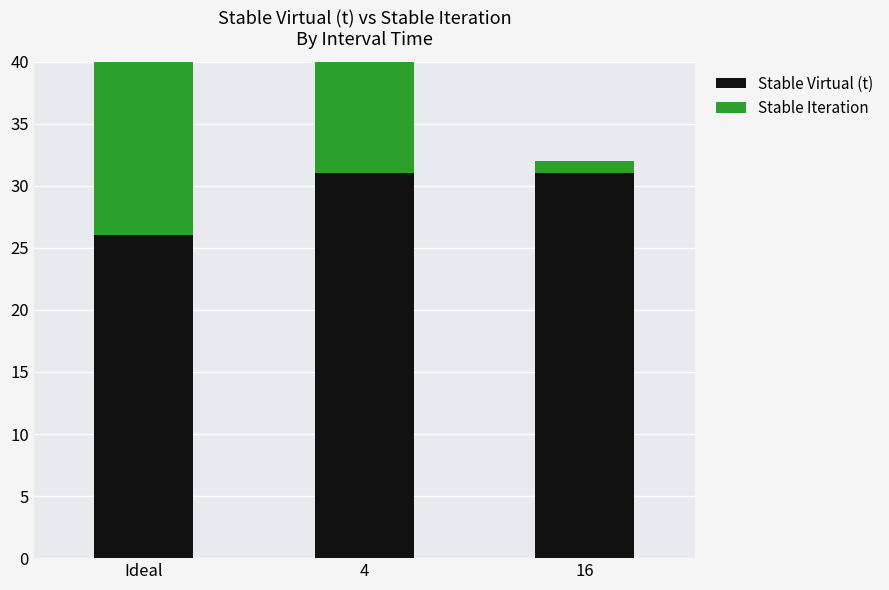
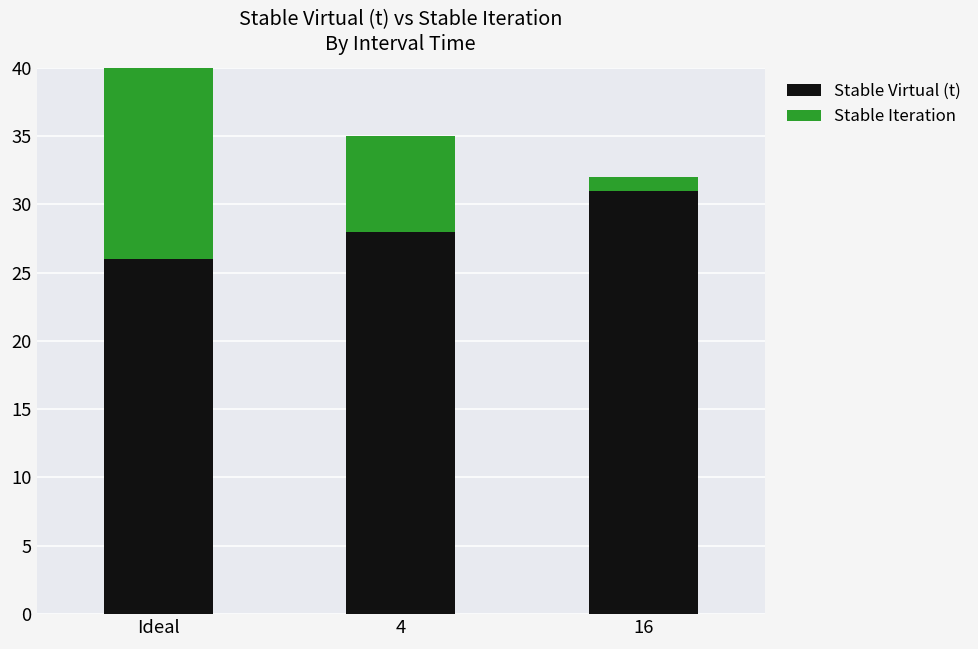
Stable Virtual (t), 4: 31 -> 28
Stable Iteration, 4: 9 -> 7
